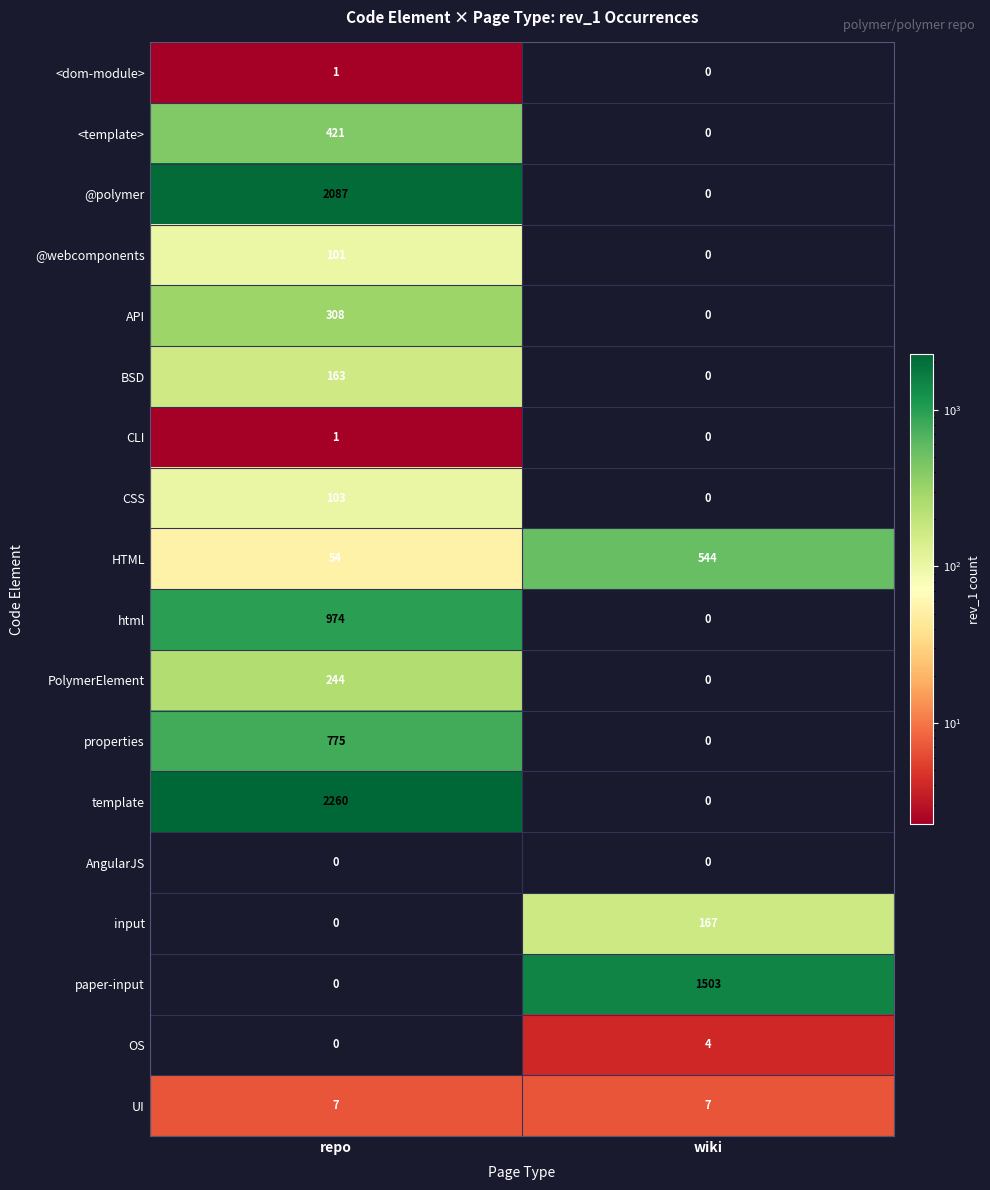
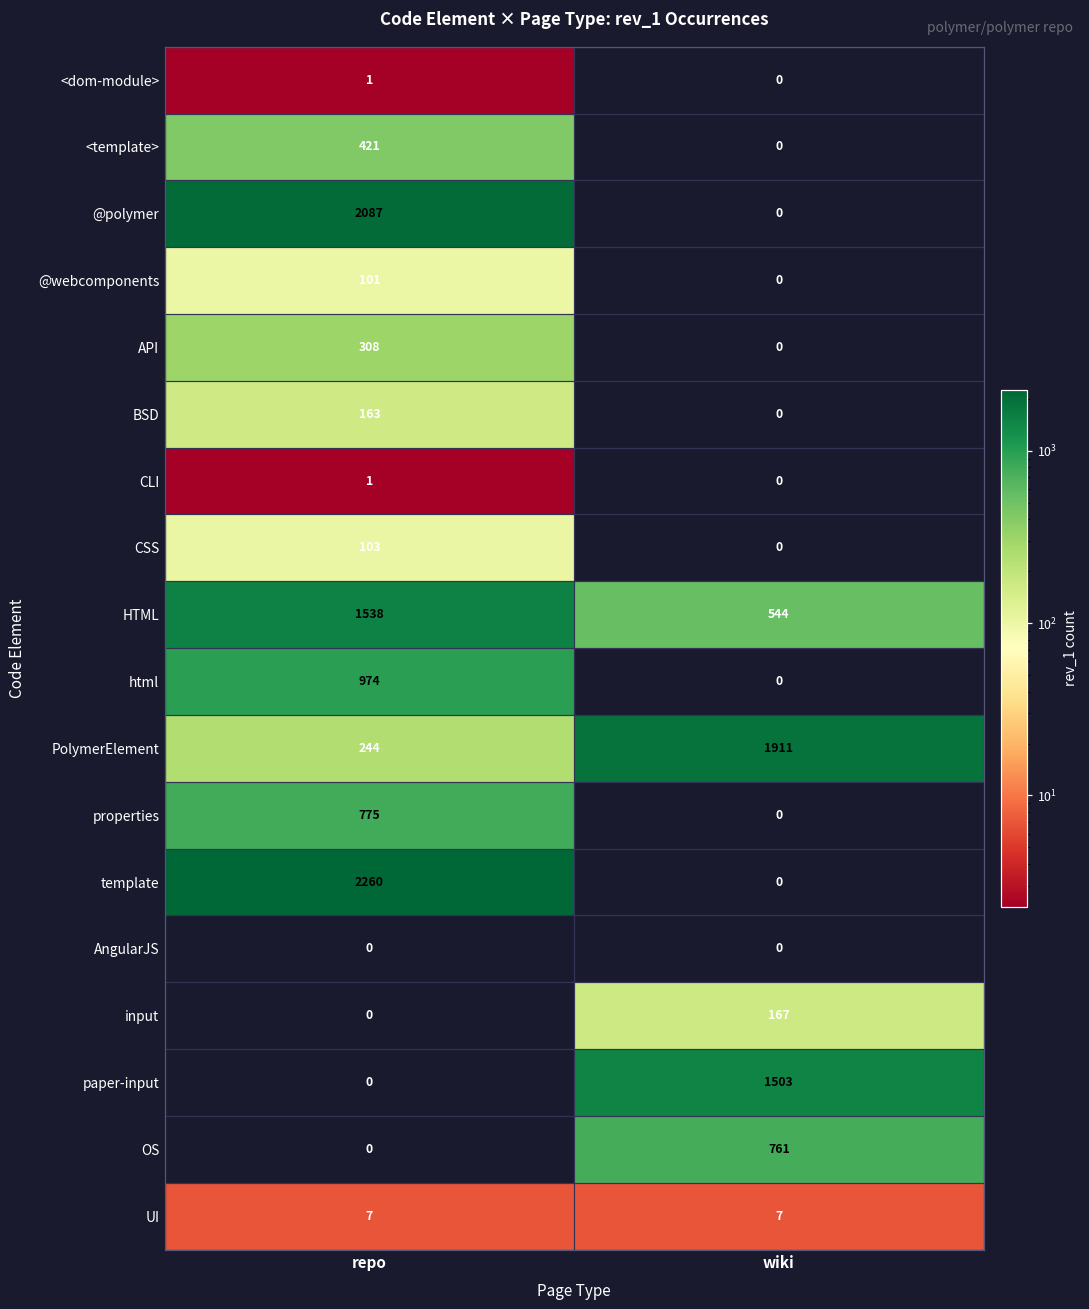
HTML, repo: 54 -> 1538
PolymerElement, wiki: 0 -> 1911
OS, wiki: 4 -> 761
